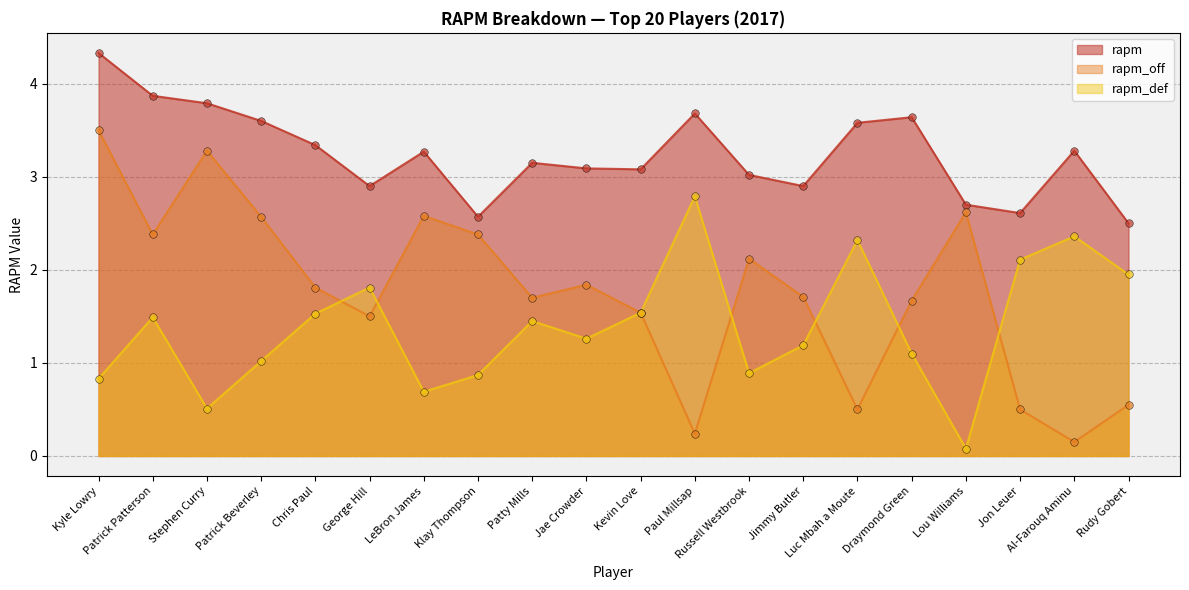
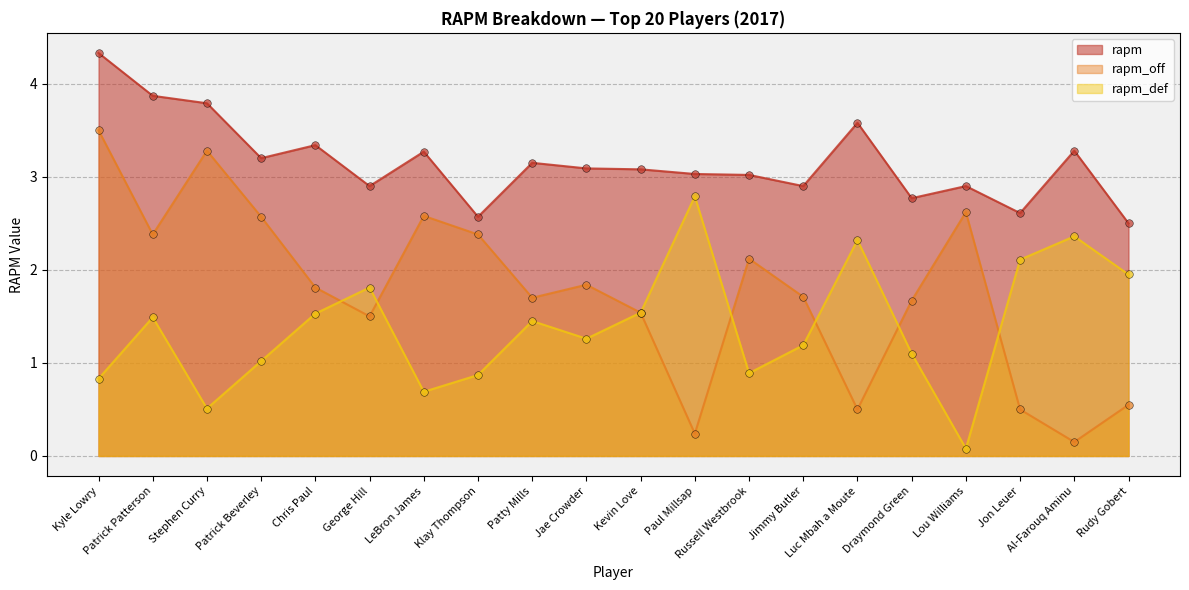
rapm, Patrick Beverley: 3.6 -> 3.2
rapm, Paul Millsap: 3.7 -> 3.0
rapm, Draymond Green: 3.6 -> 2.8
rapm, Lou Williams: 2.7 -> 2.9
